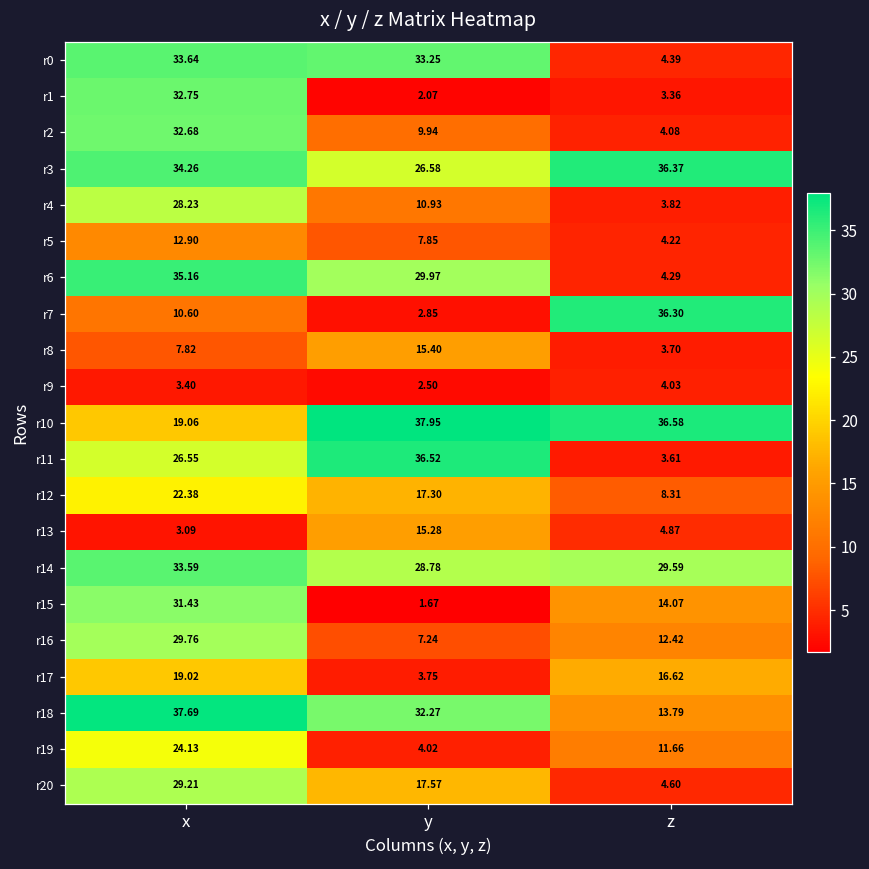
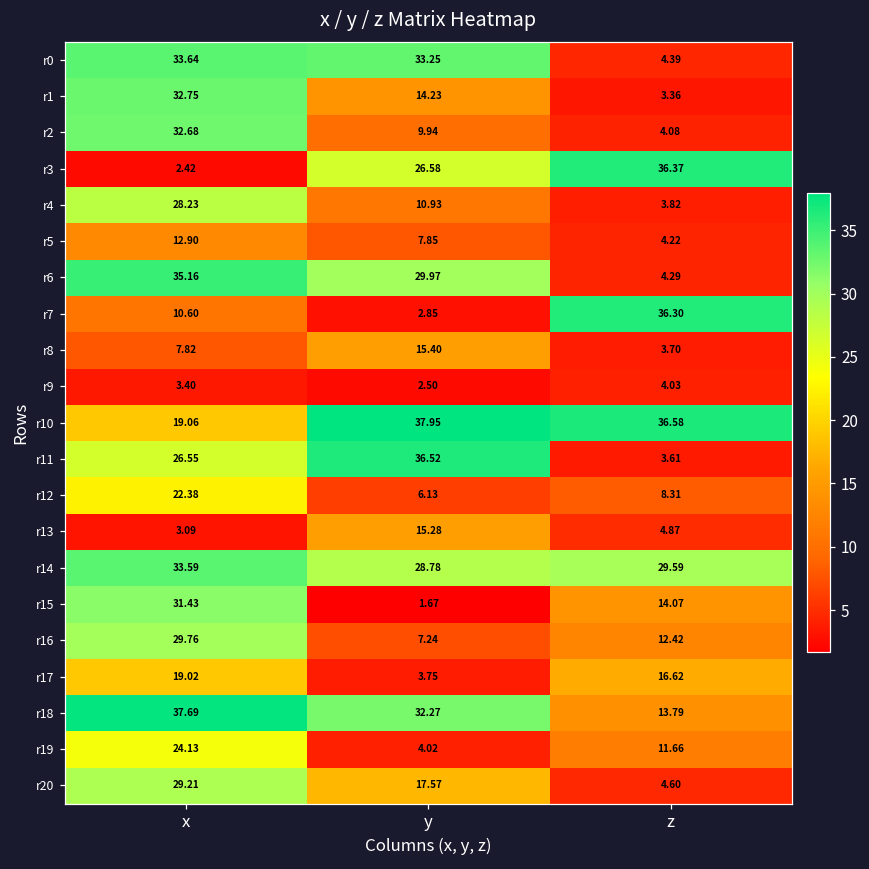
r1, y: 2.07 -> 14.23
r3, x: 34.26 -> 2.42
r12, y: 17.30 -> 6.13
